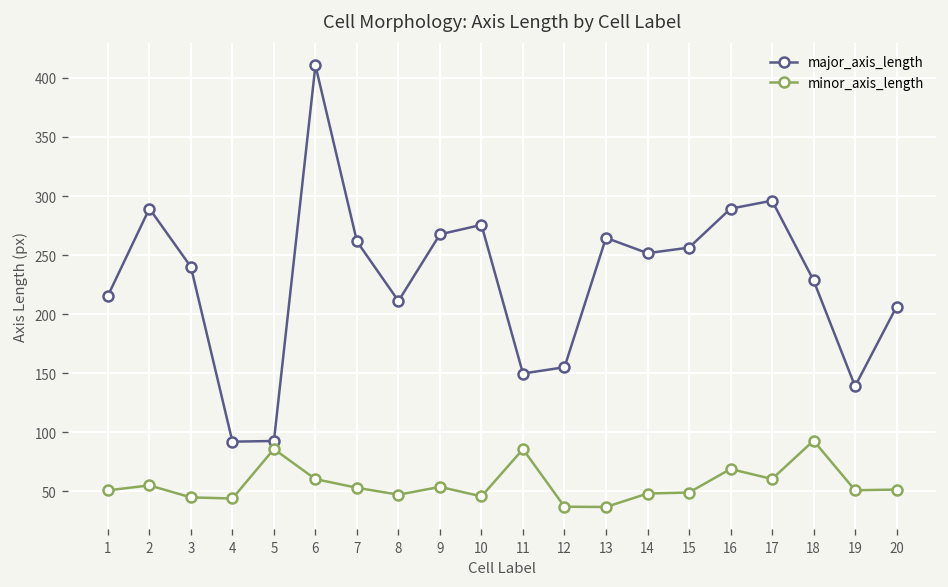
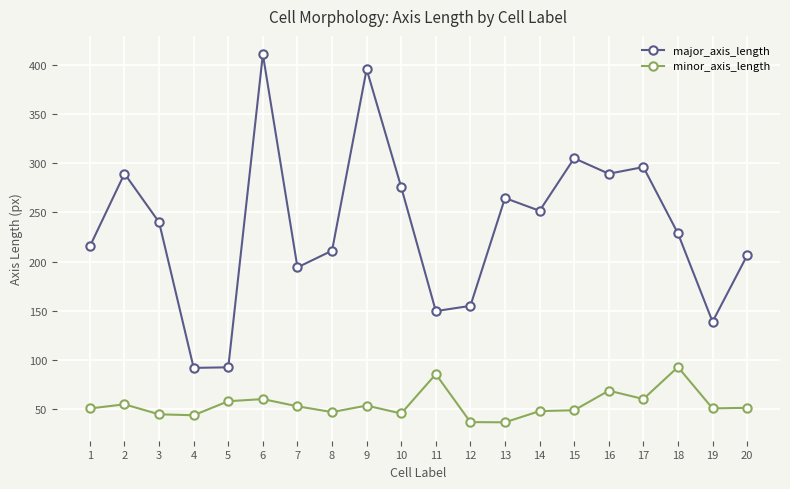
minor_axis_length, 5: 90 -> 60
major_axis_length, 7: 260 -> 190
major_axis_length, 9: 270 -> 400
major_axis_length, 15: 260 -> 310
